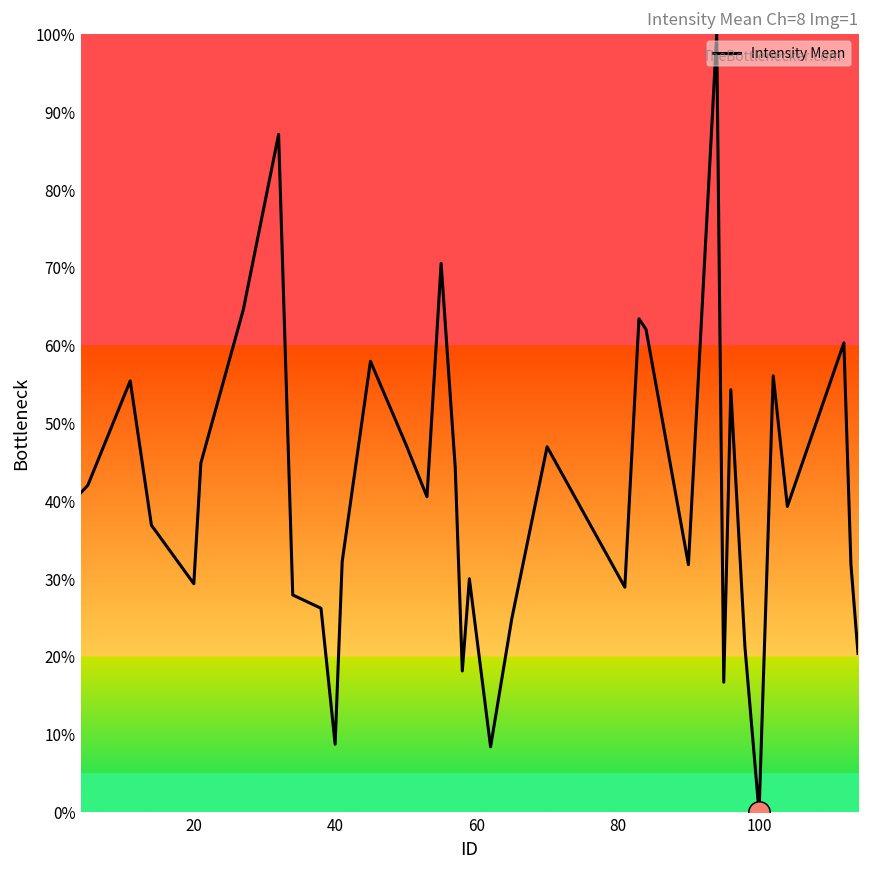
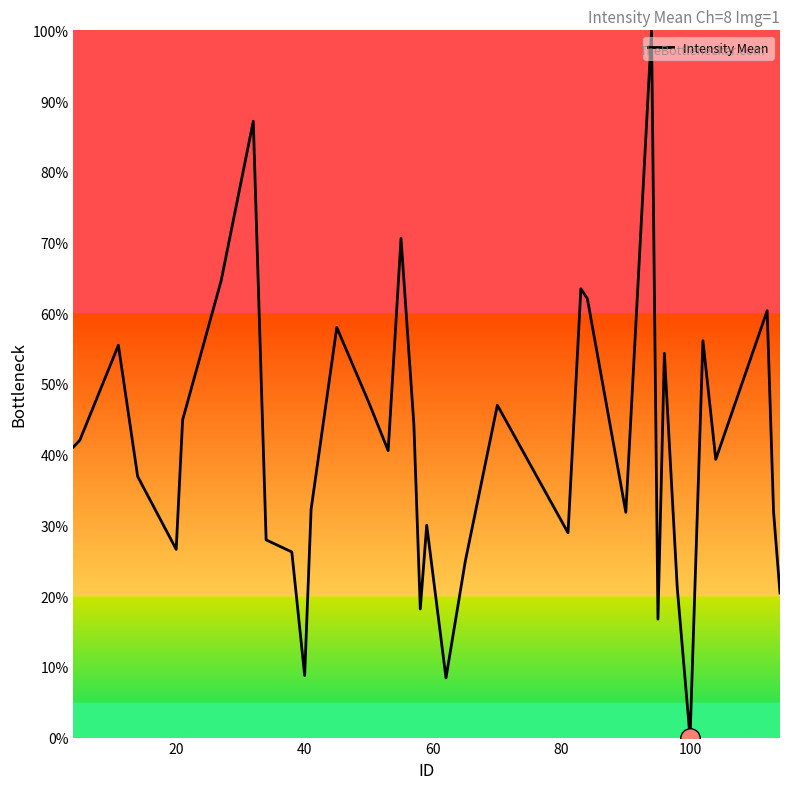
Intensity Mean, 20: 29% -> 27%
